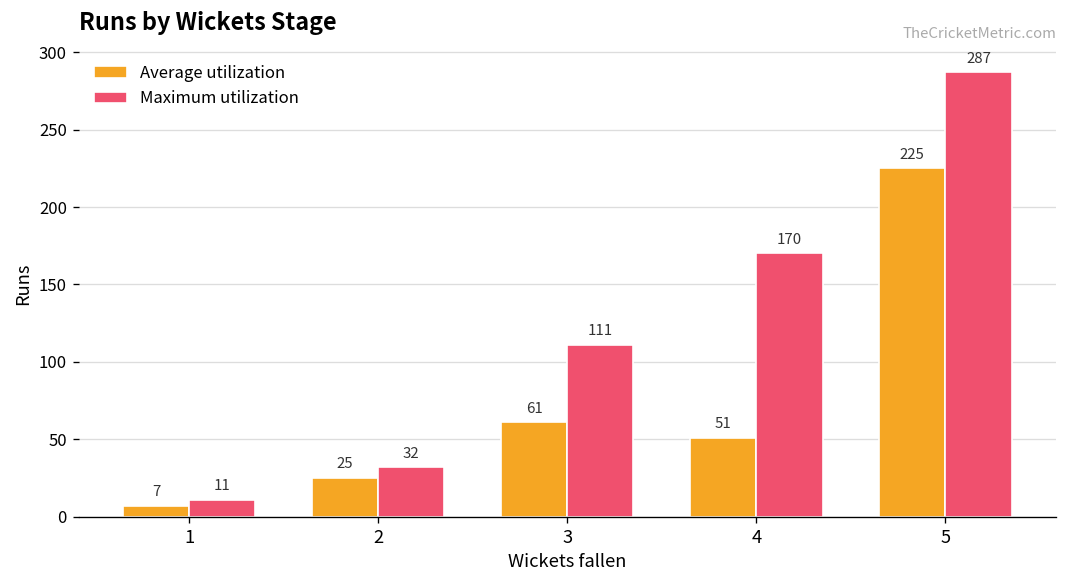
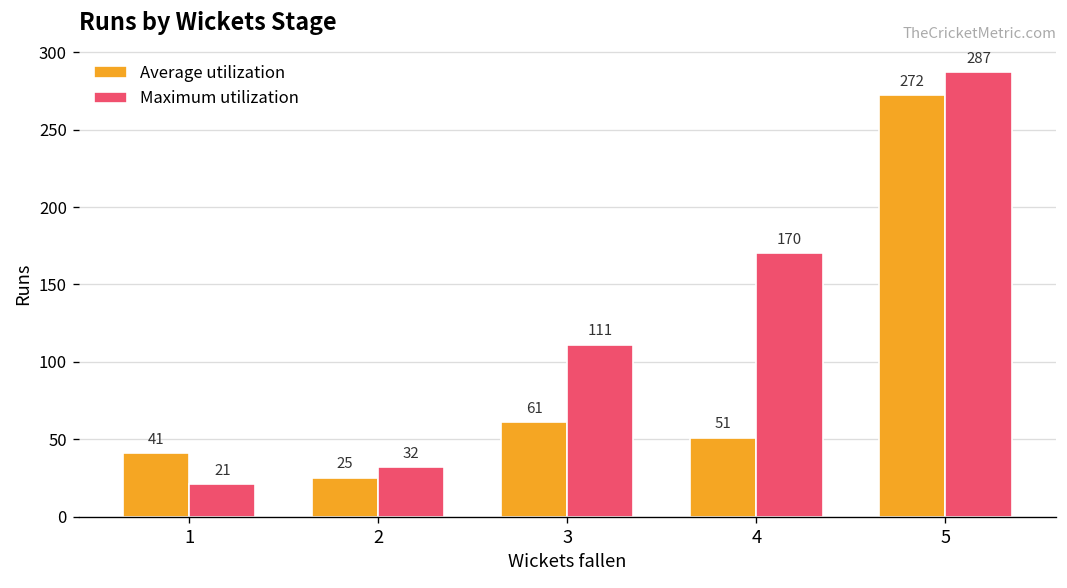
Average utilization, 1: 7 -> 41
Maximum utilization, 1: 11 -> 21
Average utilization, 5: 225 -> 272
